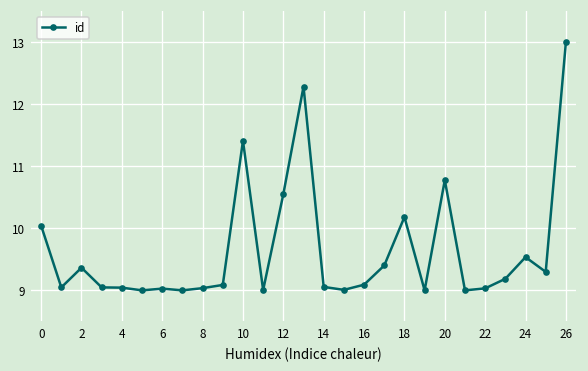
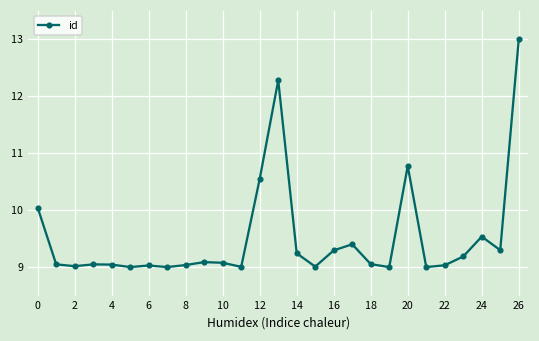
2: 9.4 -> 9.0
10: 11.4 -> 9.1
14: 9.1 -> 9.2
16: 9.1 -> 9.3
18: 10.2 -> 9.1
